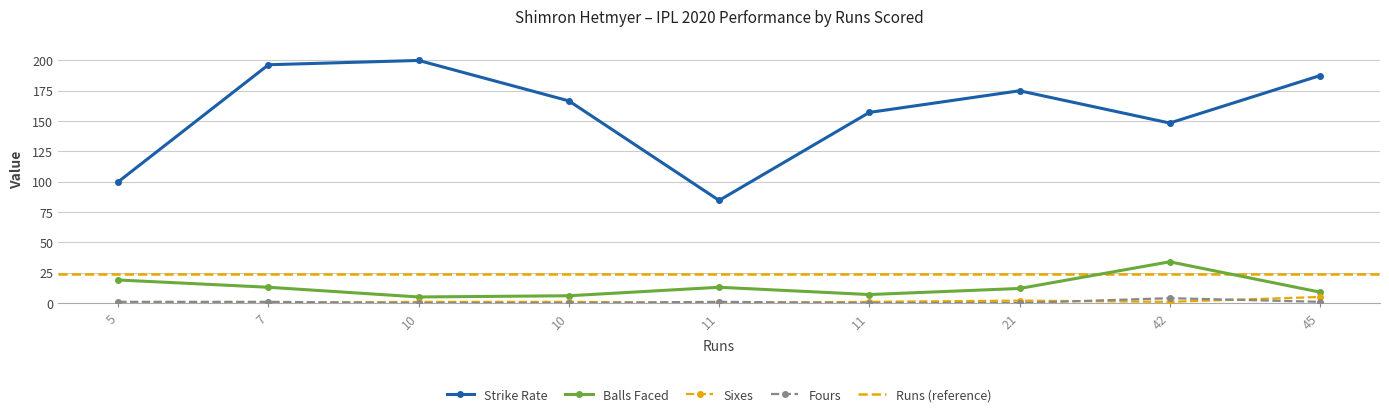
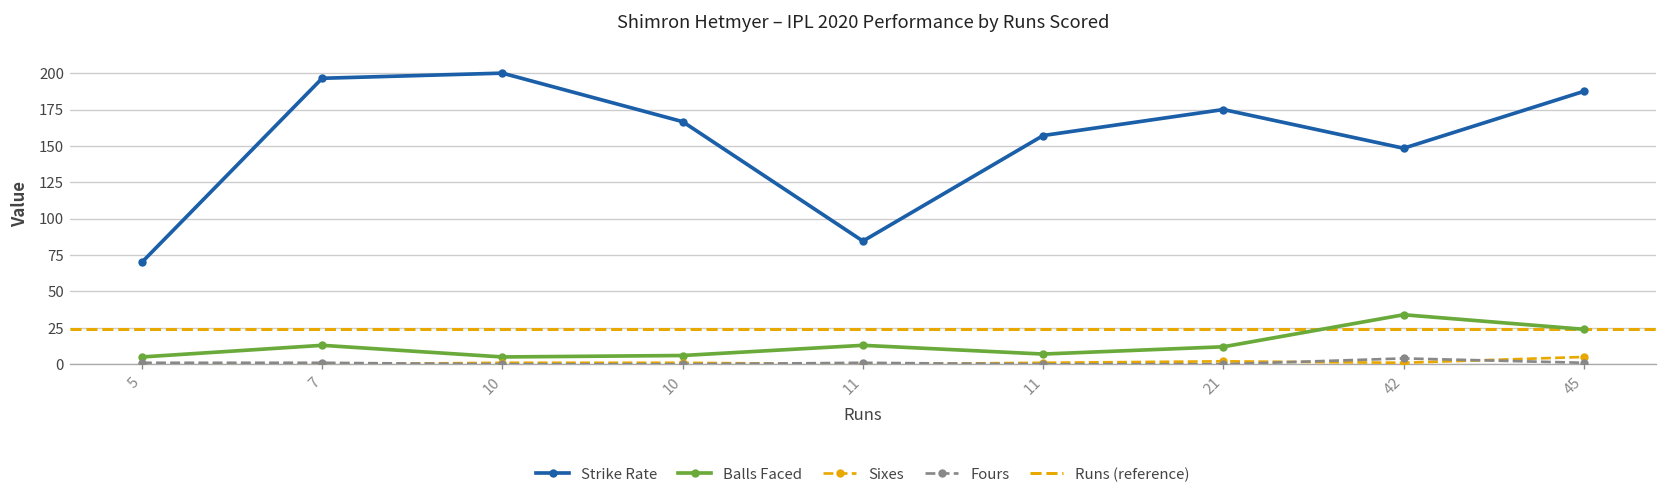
Strike Rate, 5: 100 -> 70
Balls Faced, 5: 19 -> 5
Balls Faced, 45: 9 -> 24
